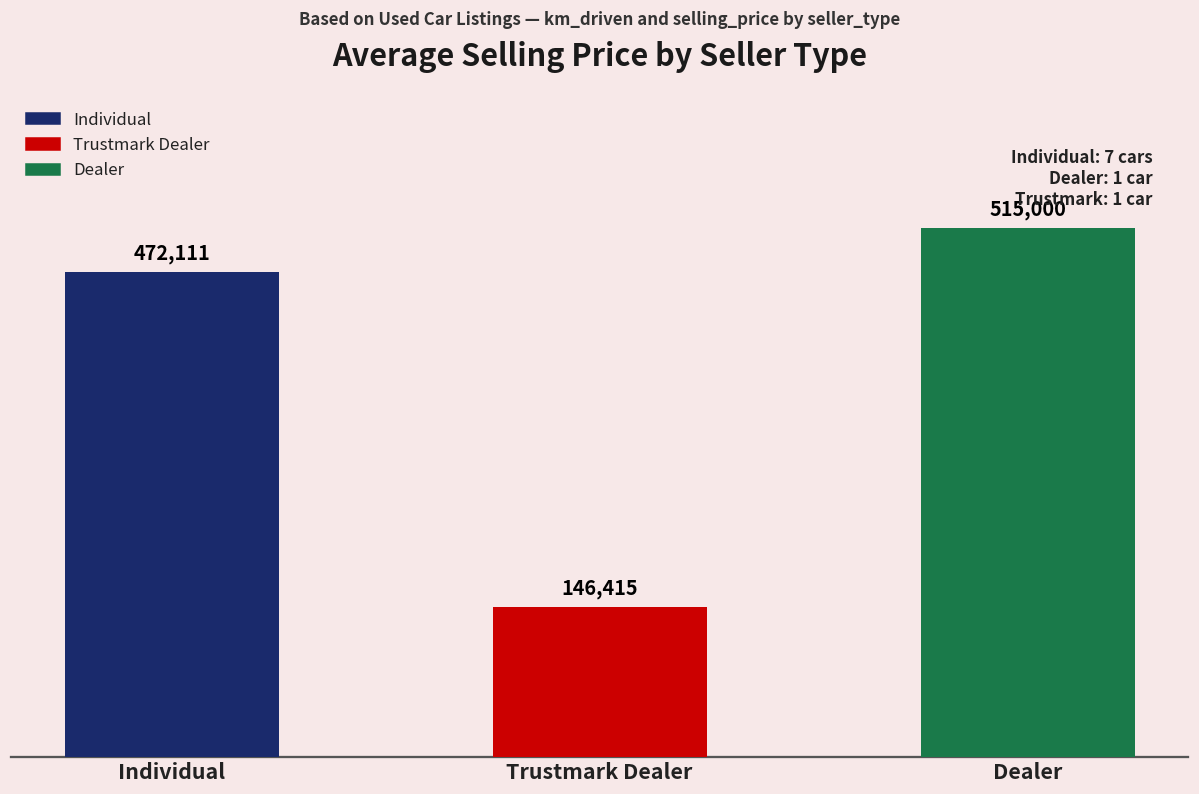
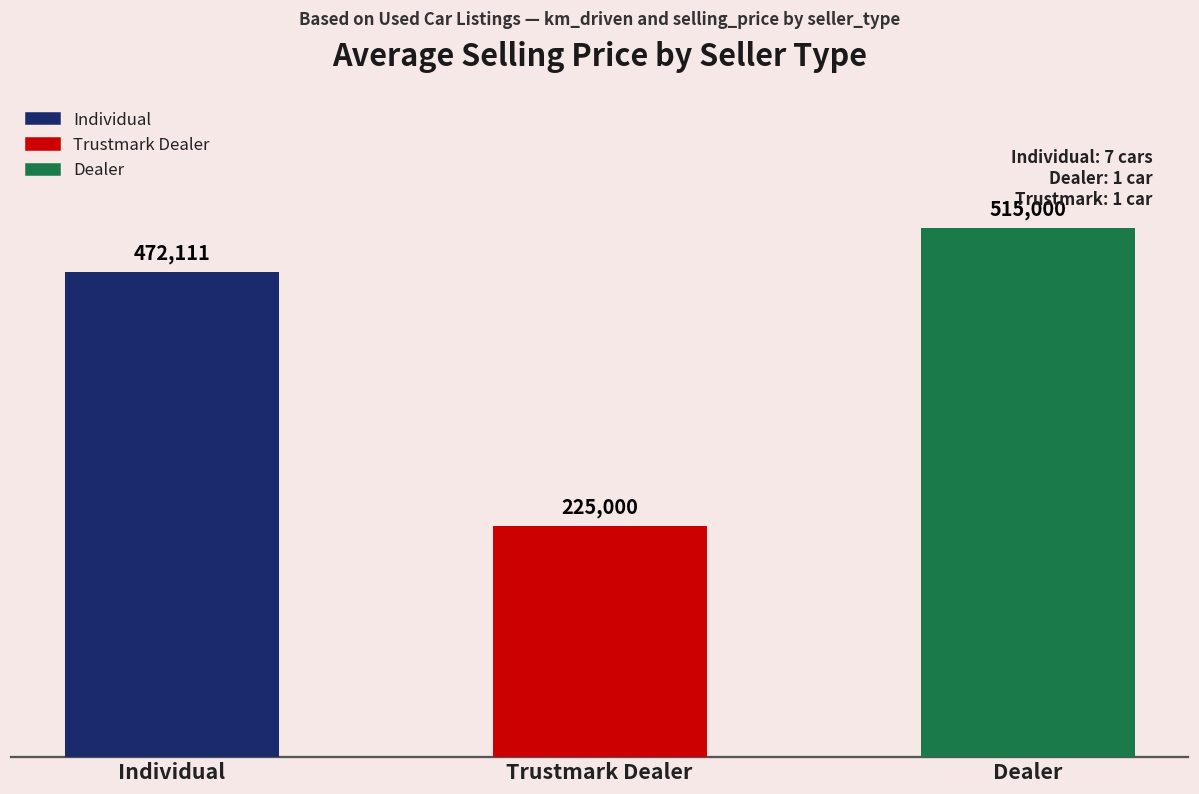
Trustmark Dealer: 146,415 -> 225,000
